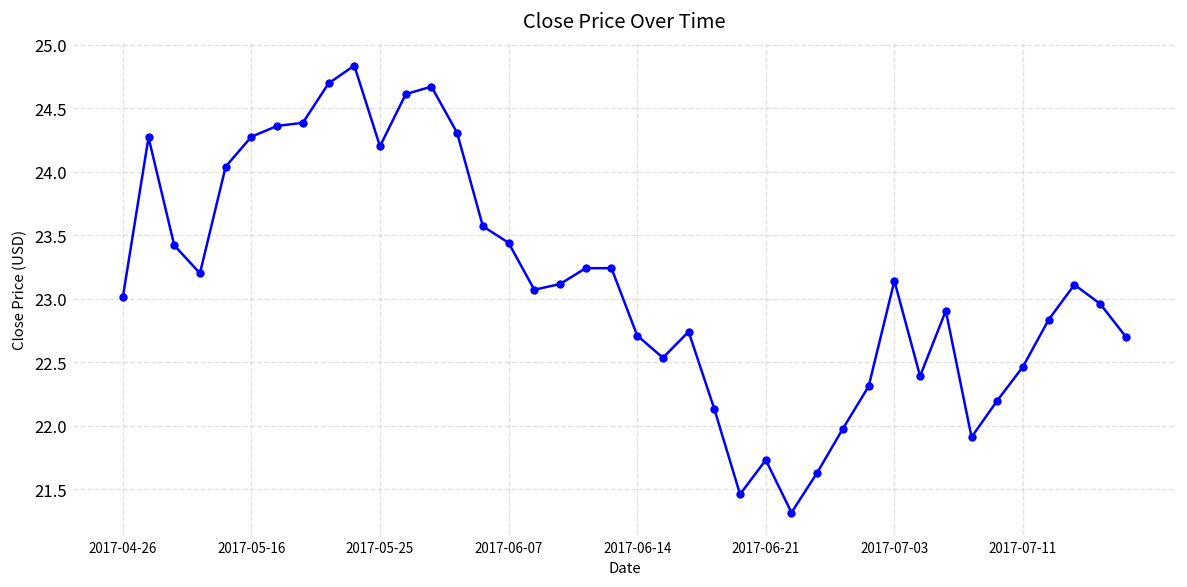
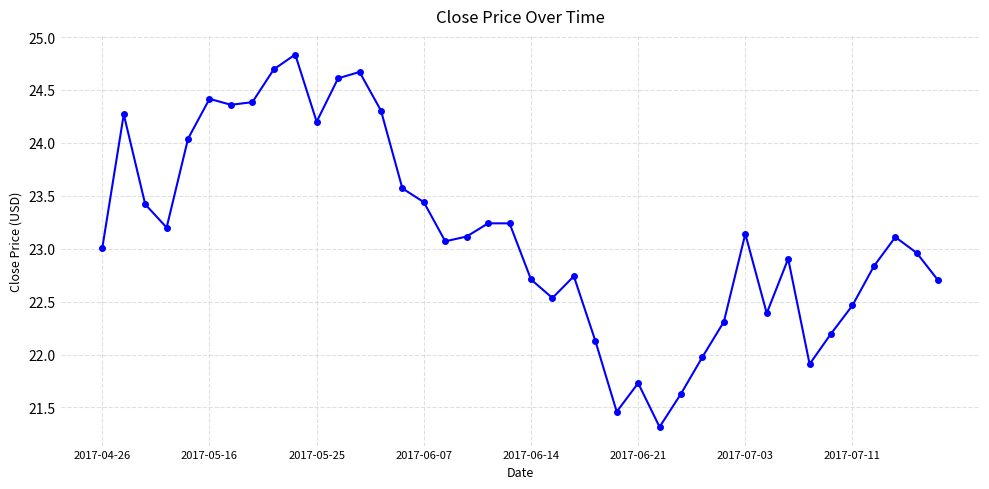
2017-05-16: 24.28 -> 24.42
